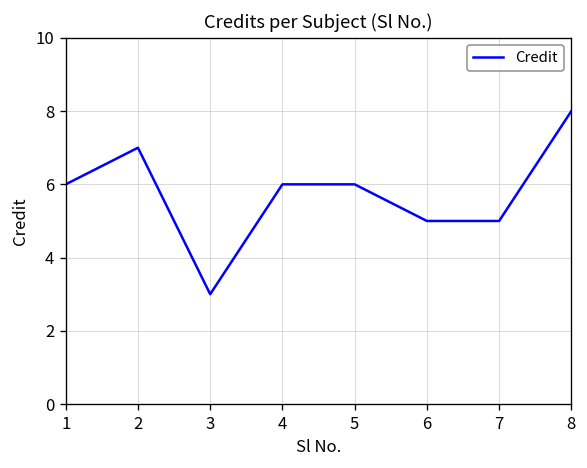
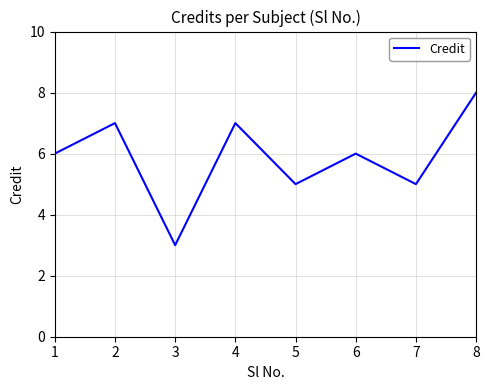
4: 6 -> 7
5: 6 -> 5
6: 5 -> 6
